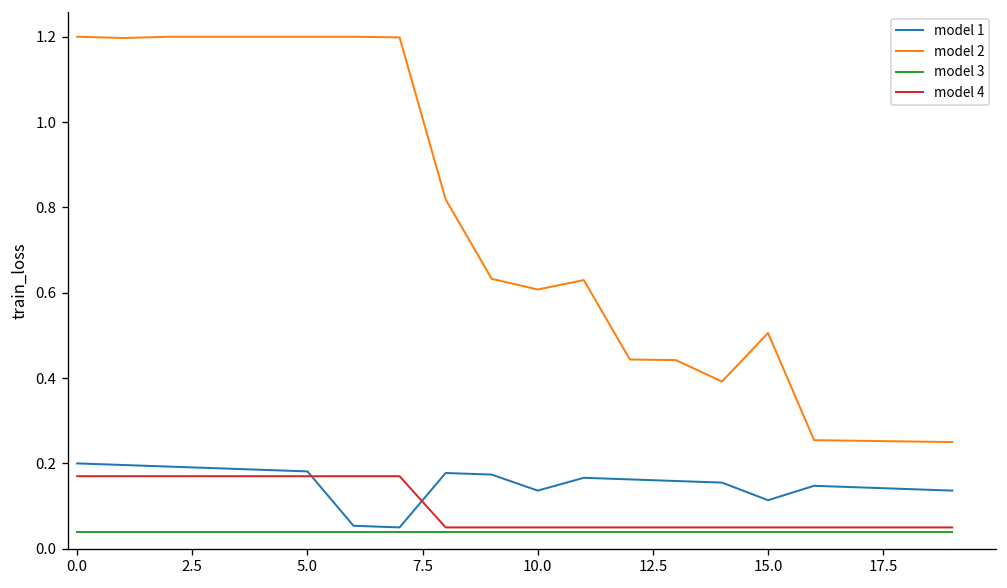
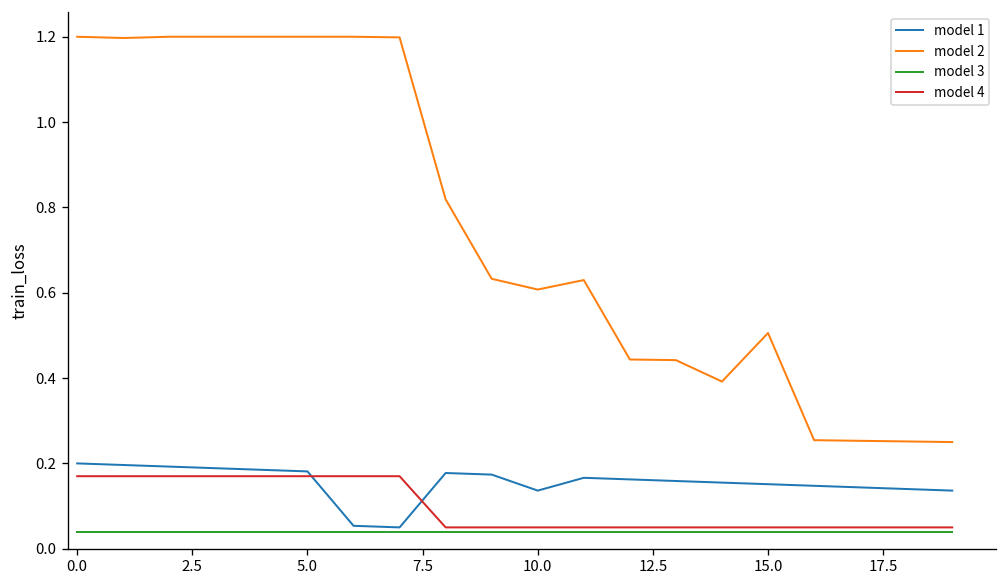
model 1, 15.0: 0.11 -> 0.15
